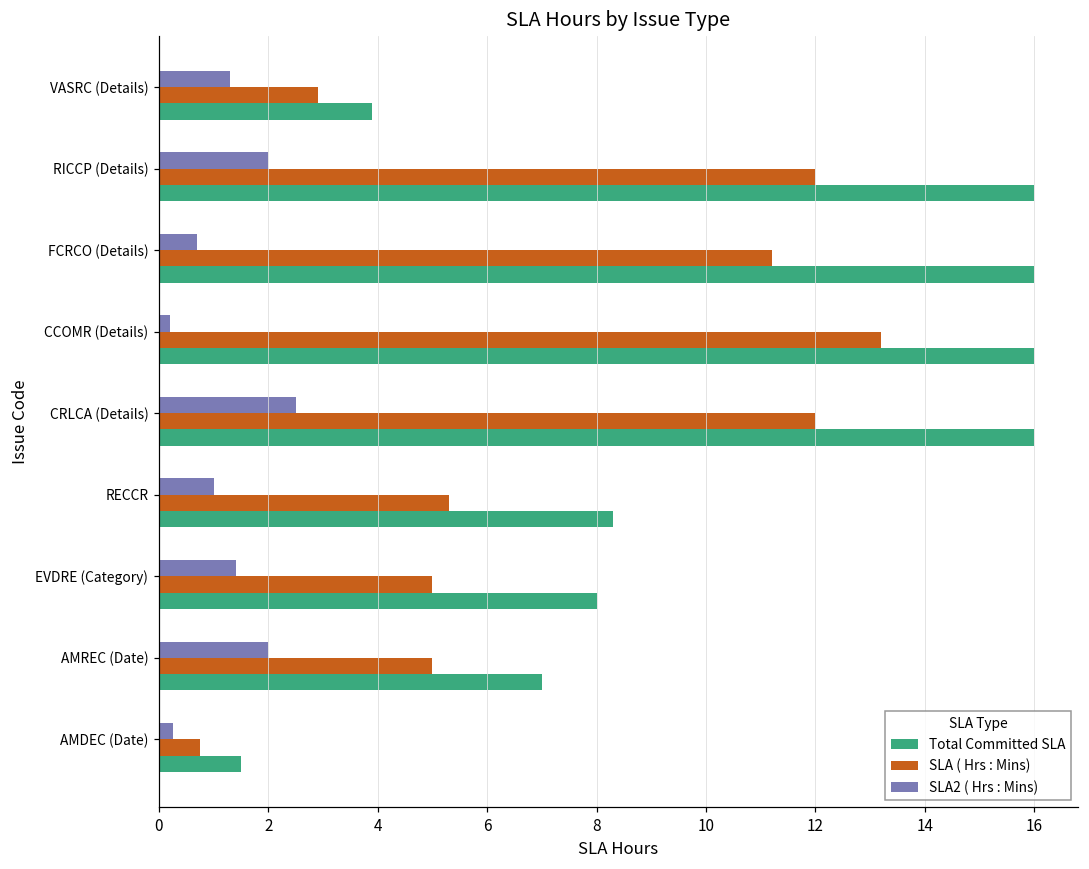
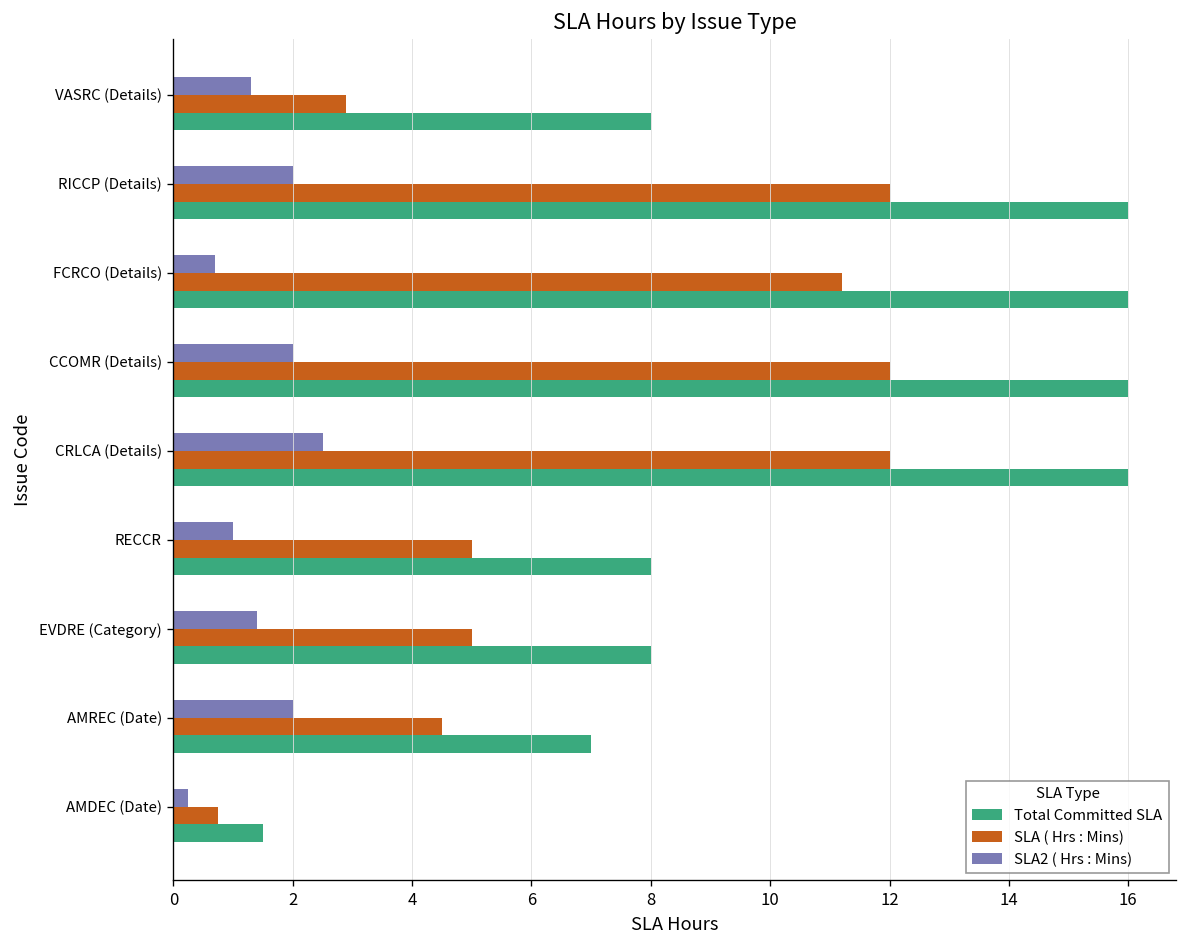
Total Committed SLA, VASRC (Details): 3.9 -> 8.0
SLA2 ( Hrs : Mins), CCOMR (Details): 0.2 -> 2.0
SLA ( Hrs : Mins), CCOMR (Details): 13.2 -> 12.0
SLA ( Hrs : Mins), RECCR: 5.3 -> 5.0
Total Committed SLA, RECCR: 8.3 -> 8.0
SLA ( Hrs : Mins), AMREC (Date): 5.0 -> 4.5
